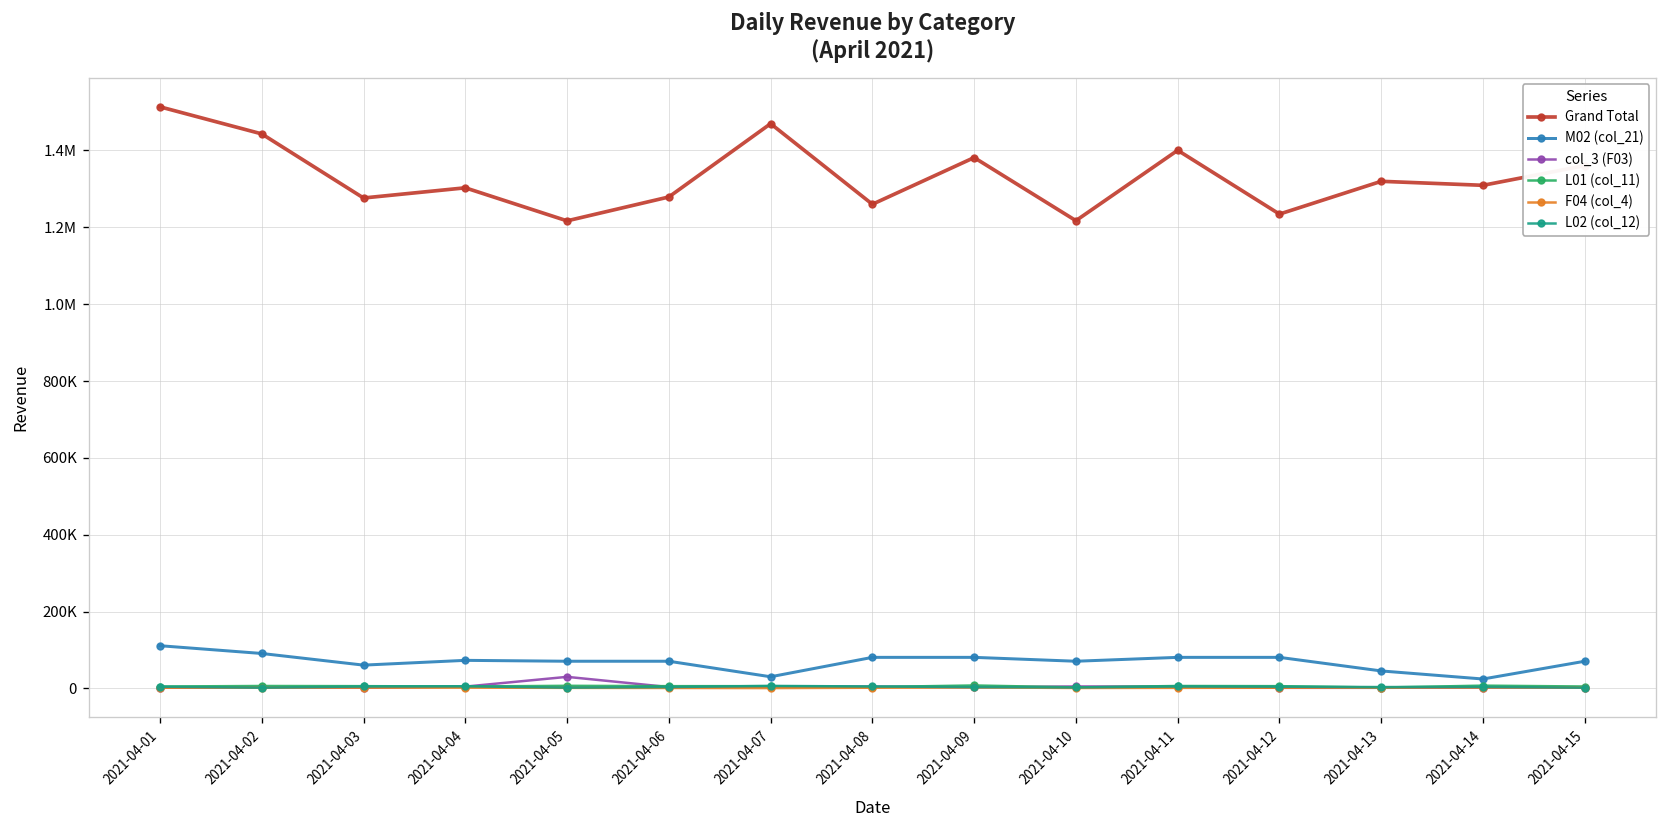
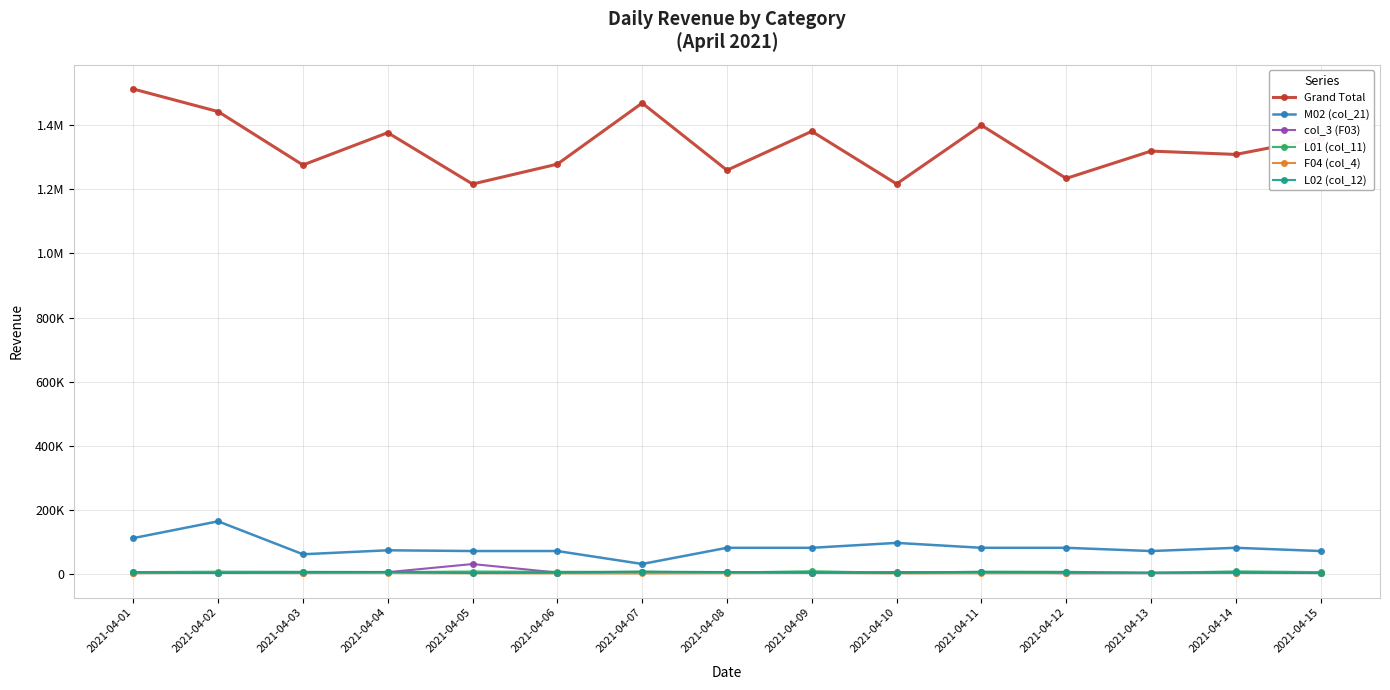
M02 (col_21), 2021-04-02: 90000 -> 160000
Grand Total, 2021-04-04: 1300000 -> 1380000
M02 (col_21), 2021-04-10: 70000 -> 100000
M02 (col_21), 2021-04-13: 50000 -> 70000
M02 (col_21), 2021-04-14: 20000 -> 80000
